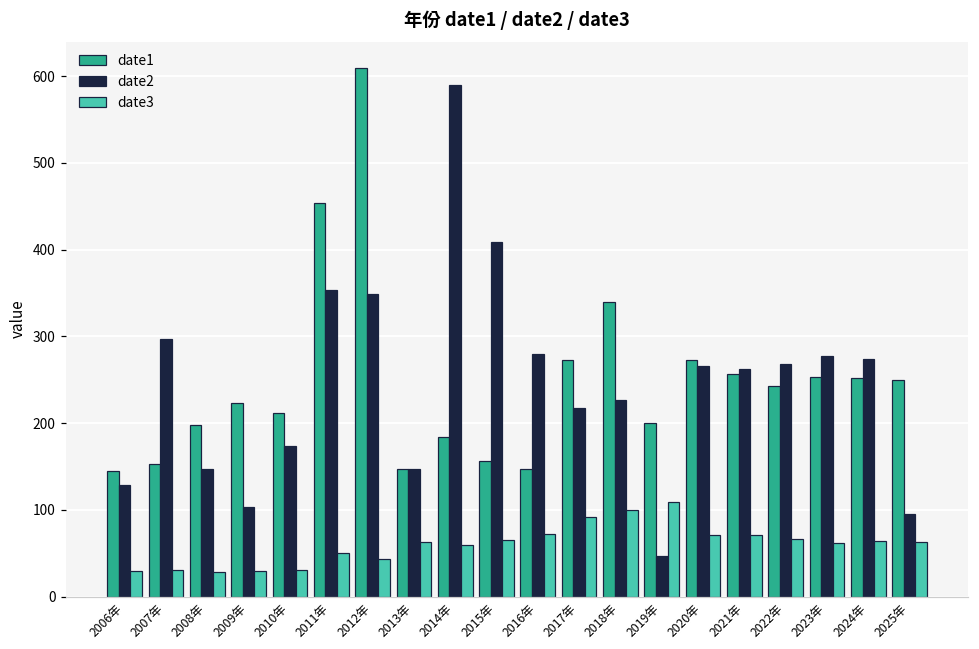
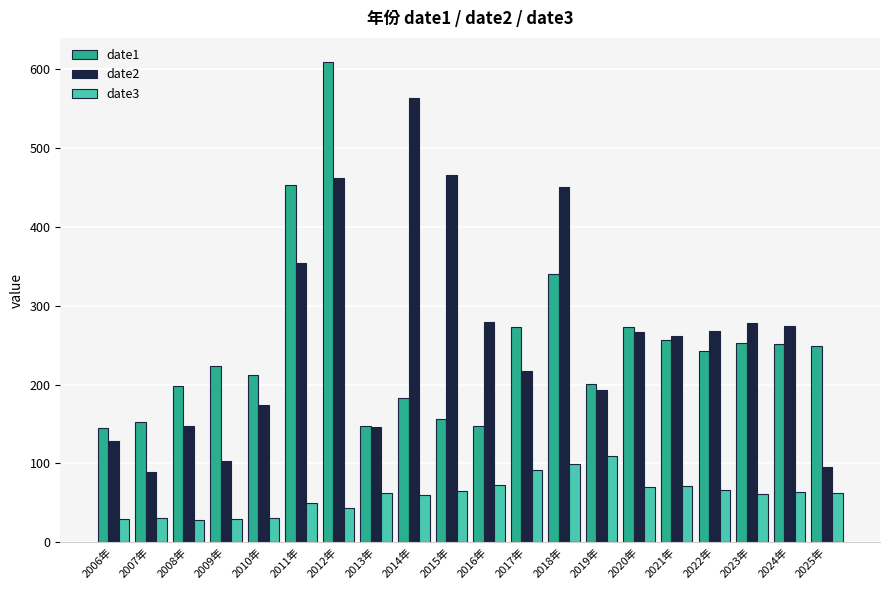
date2, 2007年: 300 -> 90
date2, 2012年: 350 -> 460
date2, 2014年: 590 -> 560
date2, 2015年: 410 -> 470
date2, 2018年: 230 -> 450
date2, 2019年: 50 -> 190
